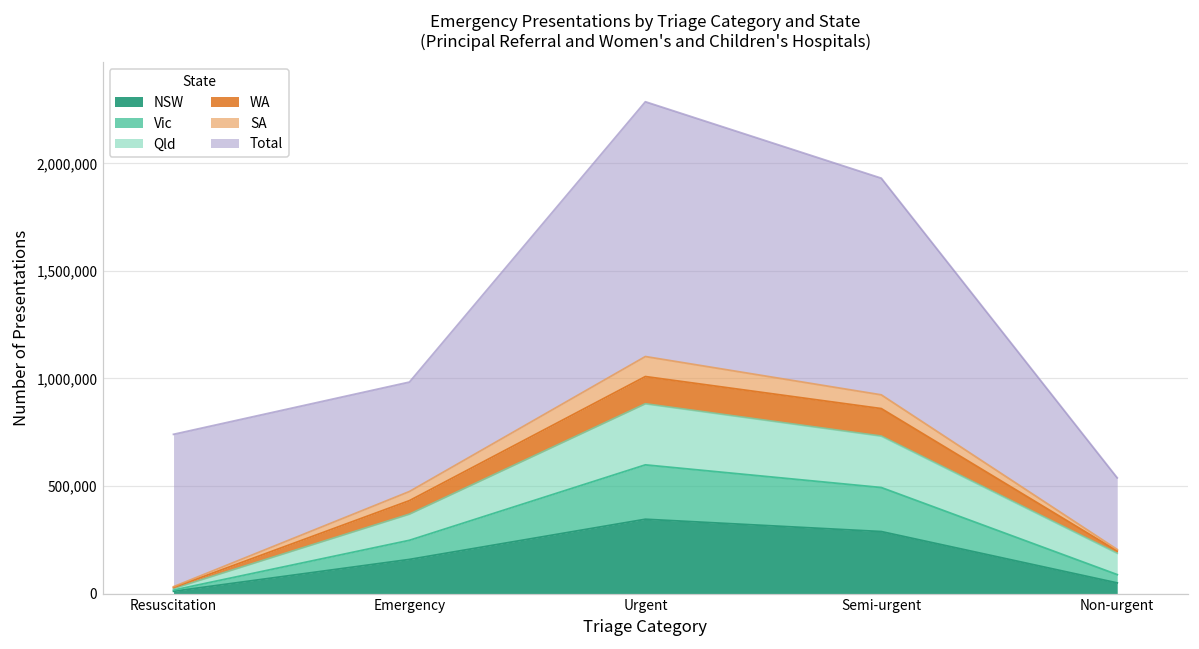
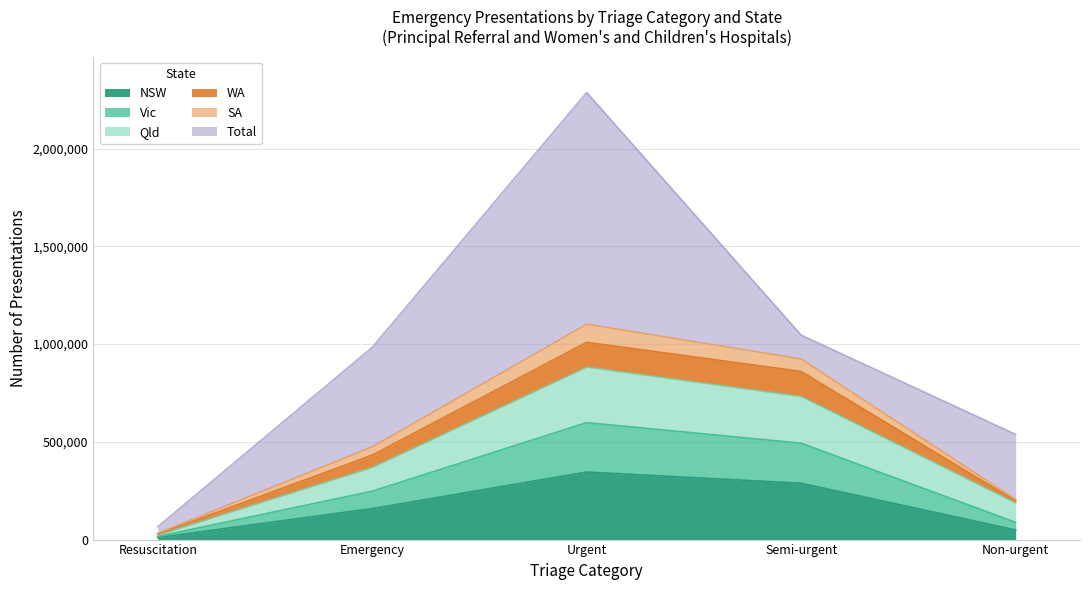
Total, Resuscitation: 710,000 -> 30,000
Total, Semi-urgent: 1,010,000 -> 120,000
